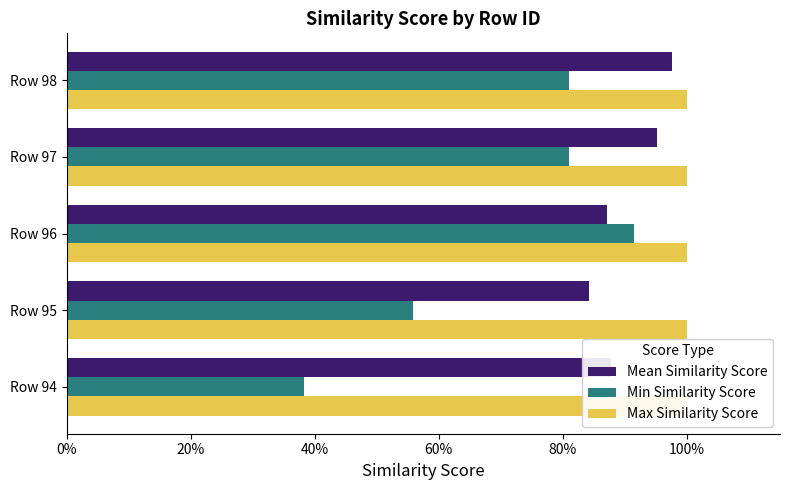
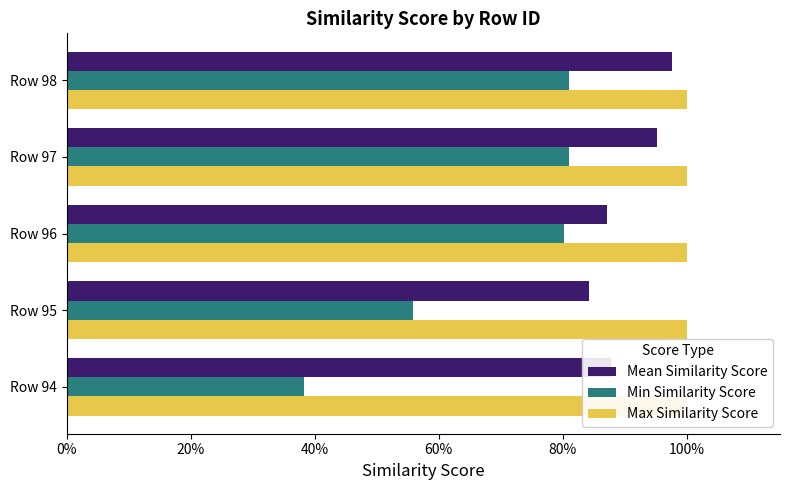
Min Similarity Score, Row 96: 91% -> 80%
